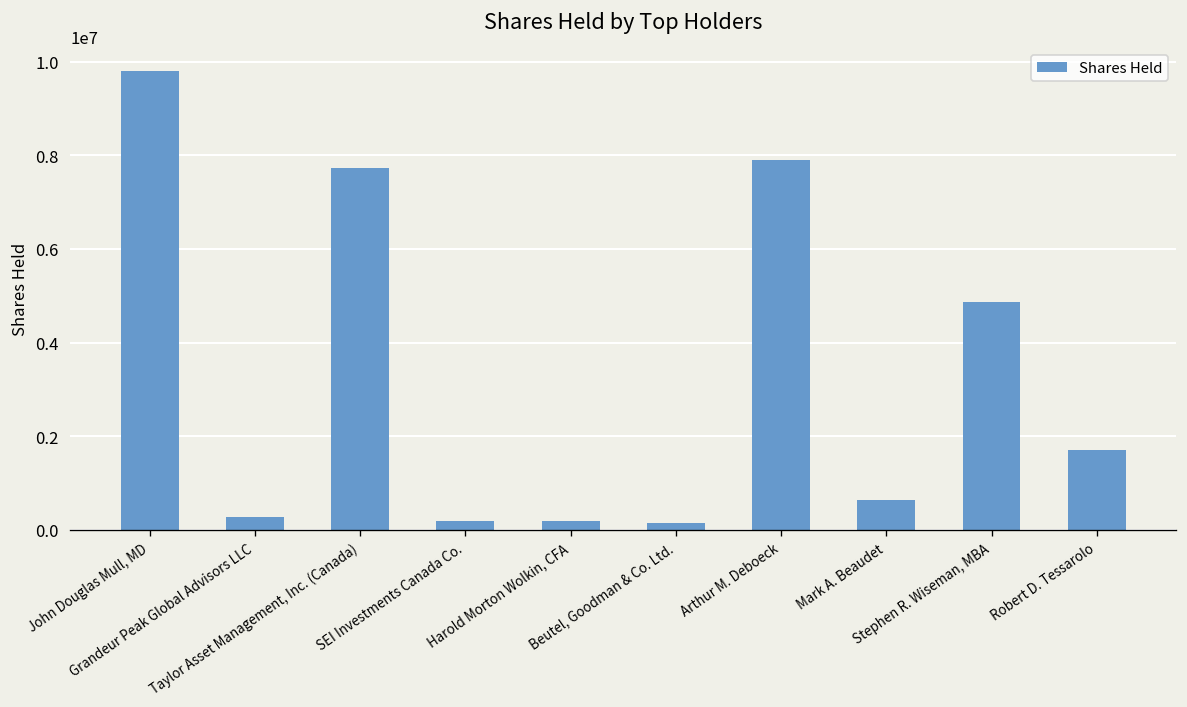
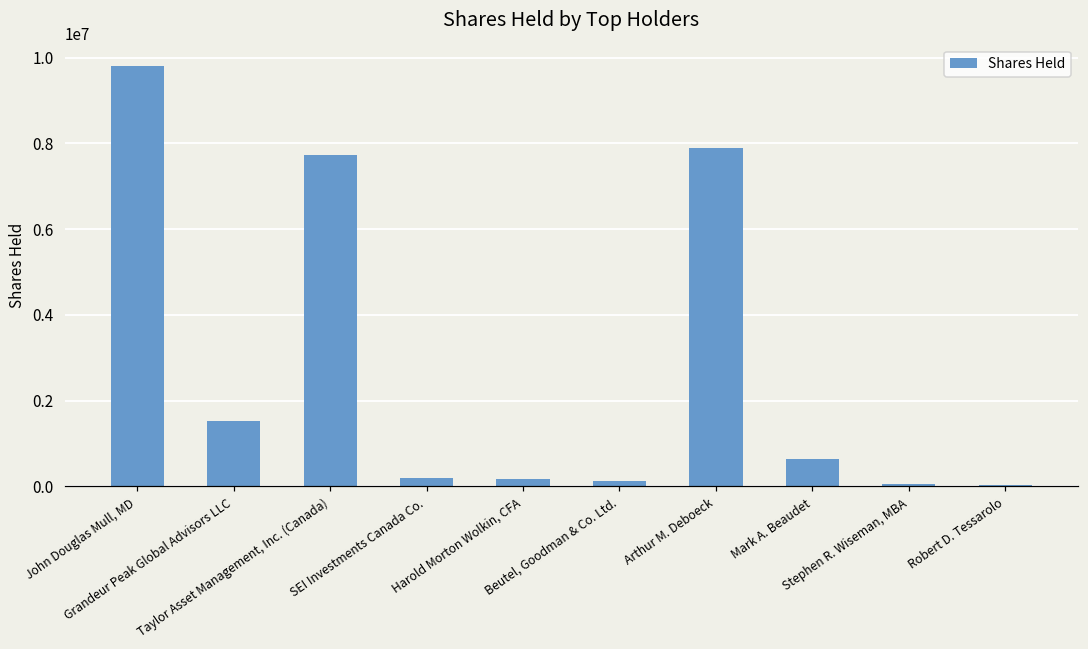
Grandeur Peak Global Advisors LLC: 300000 -> 1500000
Stephen R. Wiseman, MBA: 4900000 -> 100000
Robert D. Tessarolo: 1700000 -> 0
